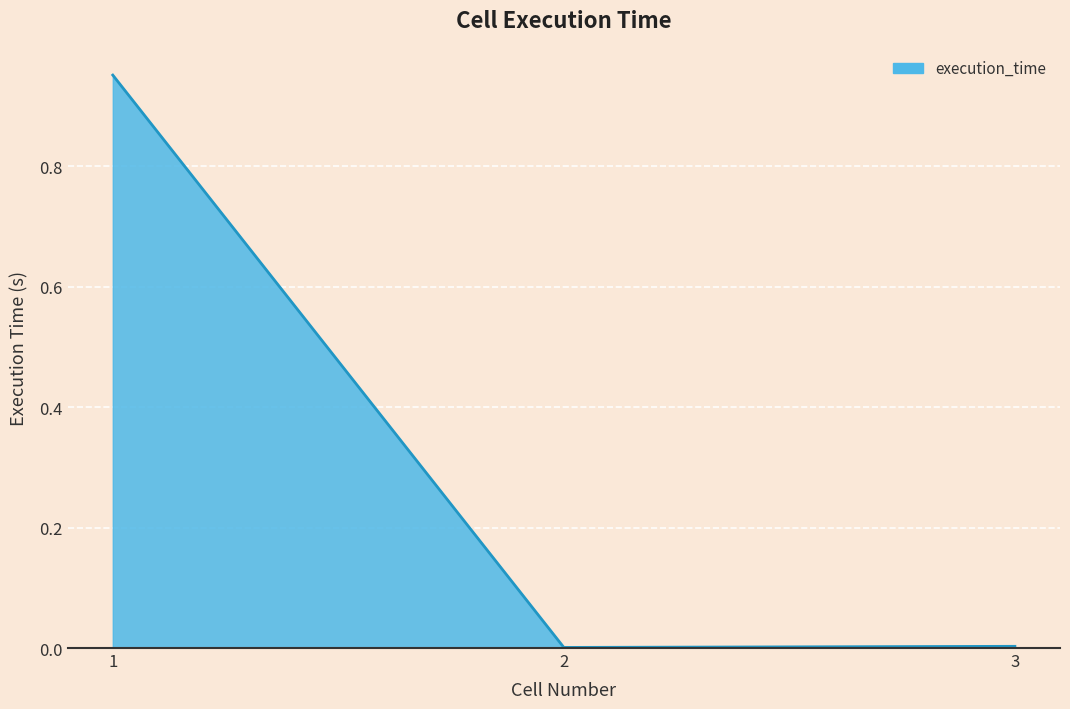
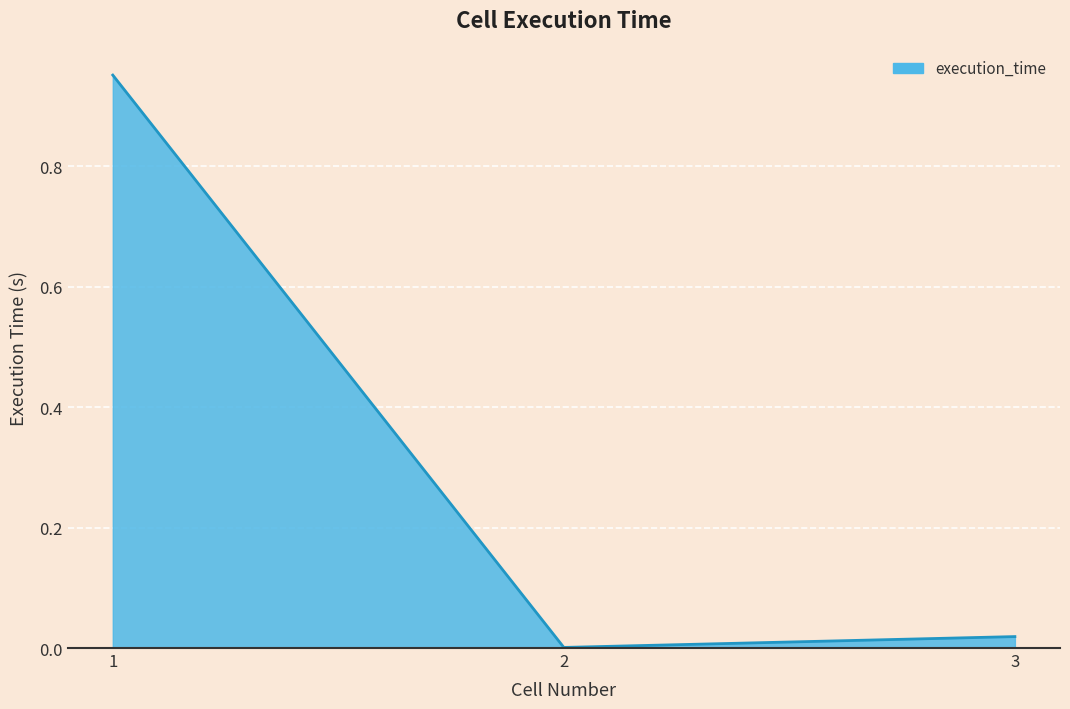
3: 0.00 -> 0.02
